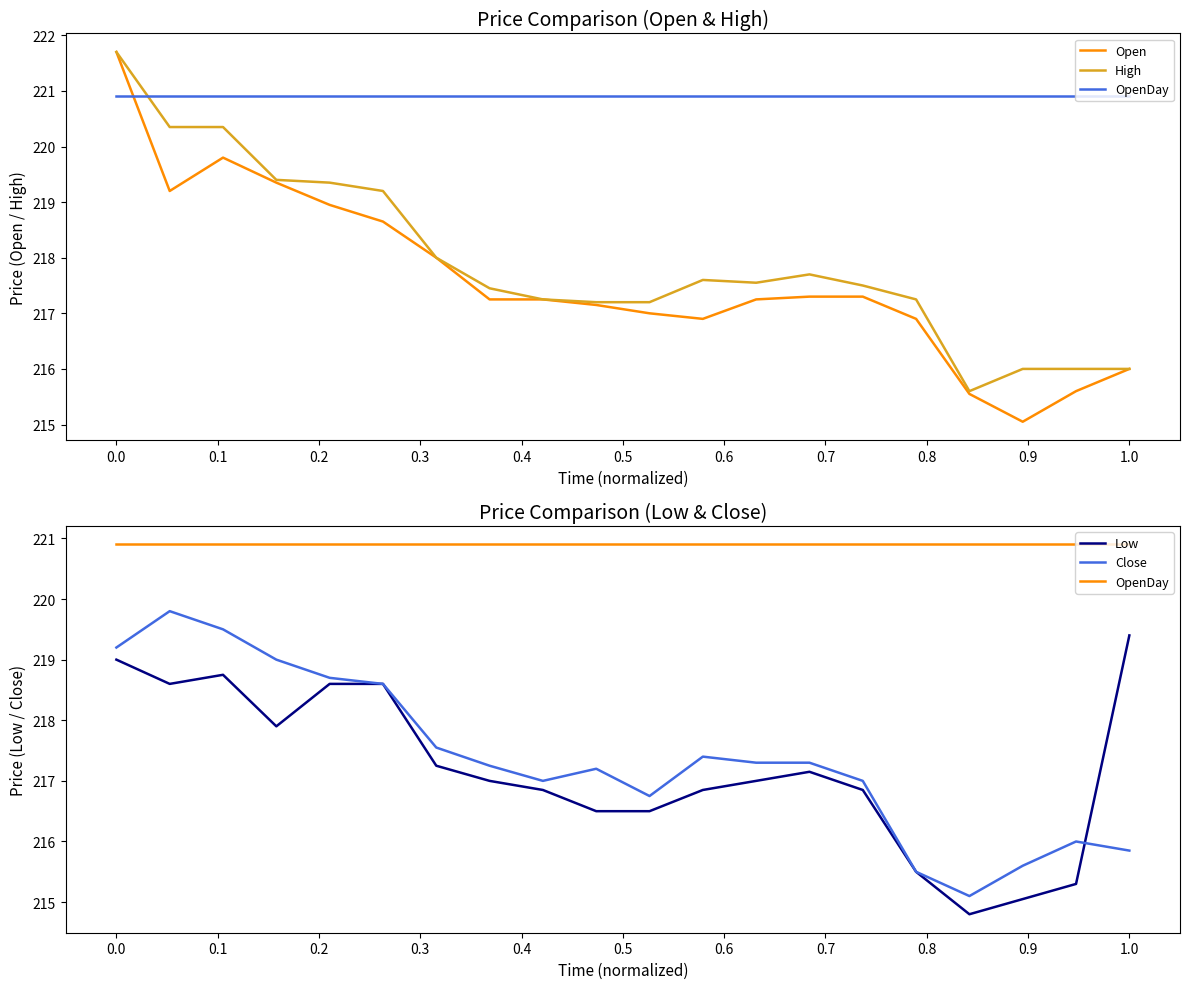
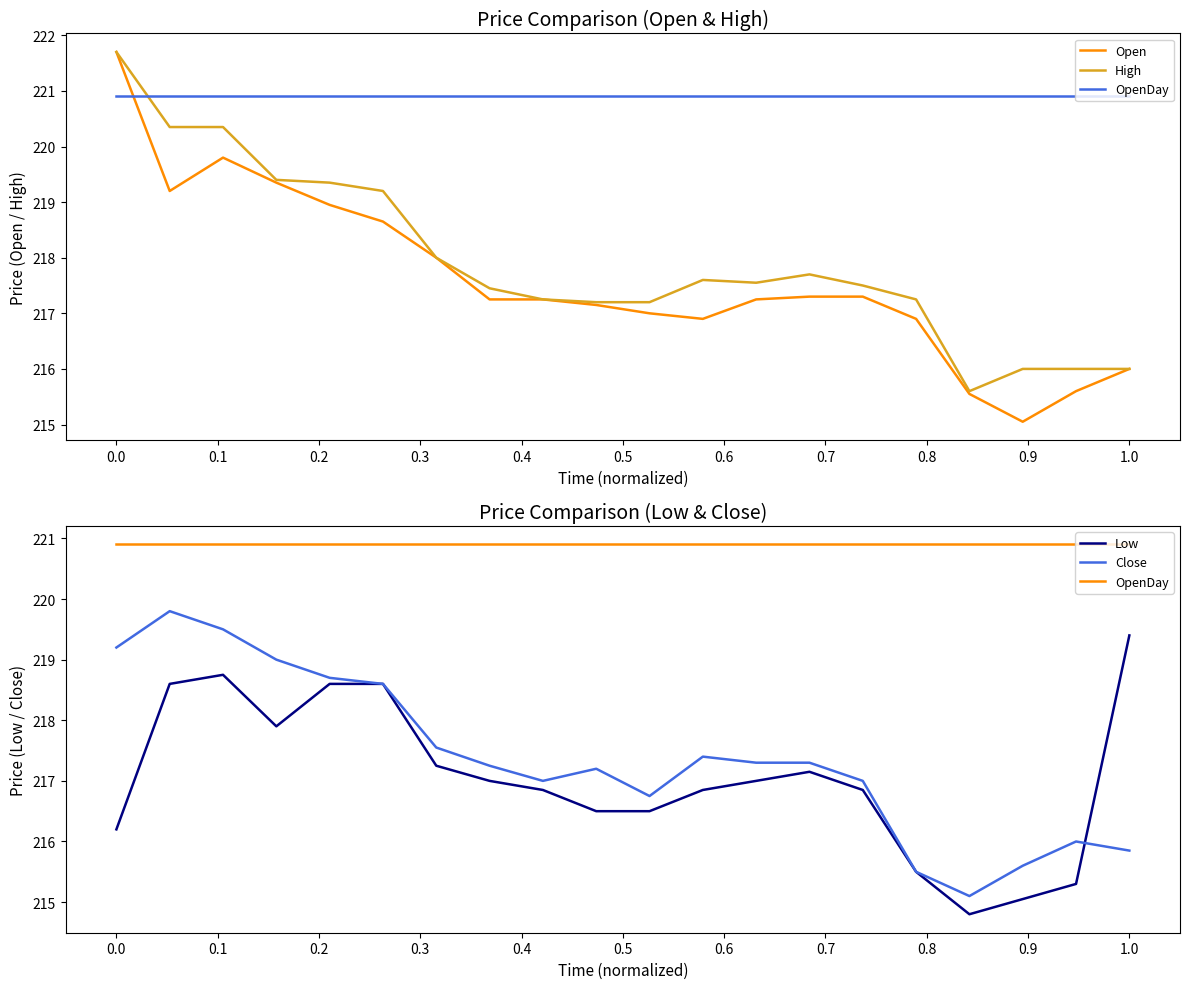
Price Comparison (Low & Close), Low, 0.0: 219.0 -> 216.2
